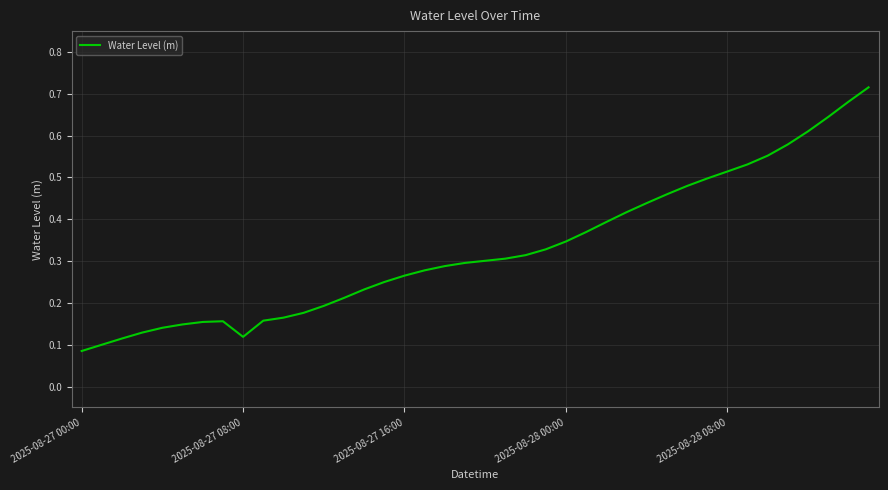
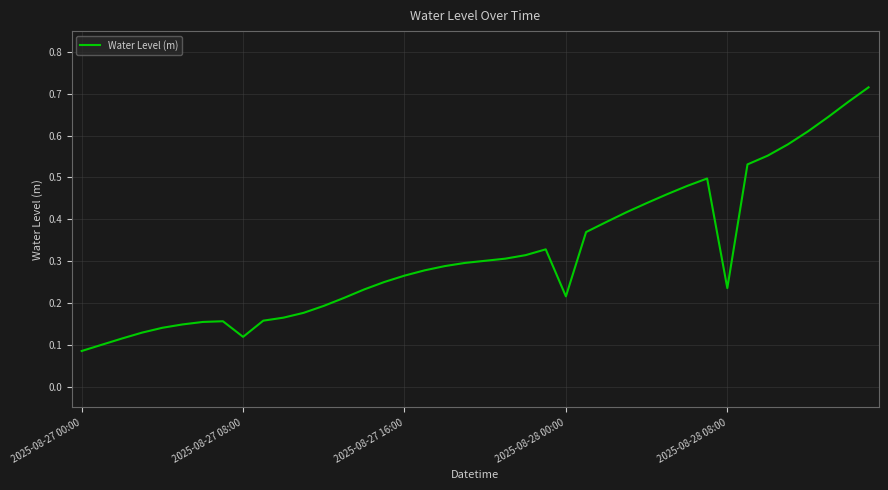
2025-08-28 00:00: 0.35 -> 0.22
2025-08-28 08:00: 0.51 -> 0.24
